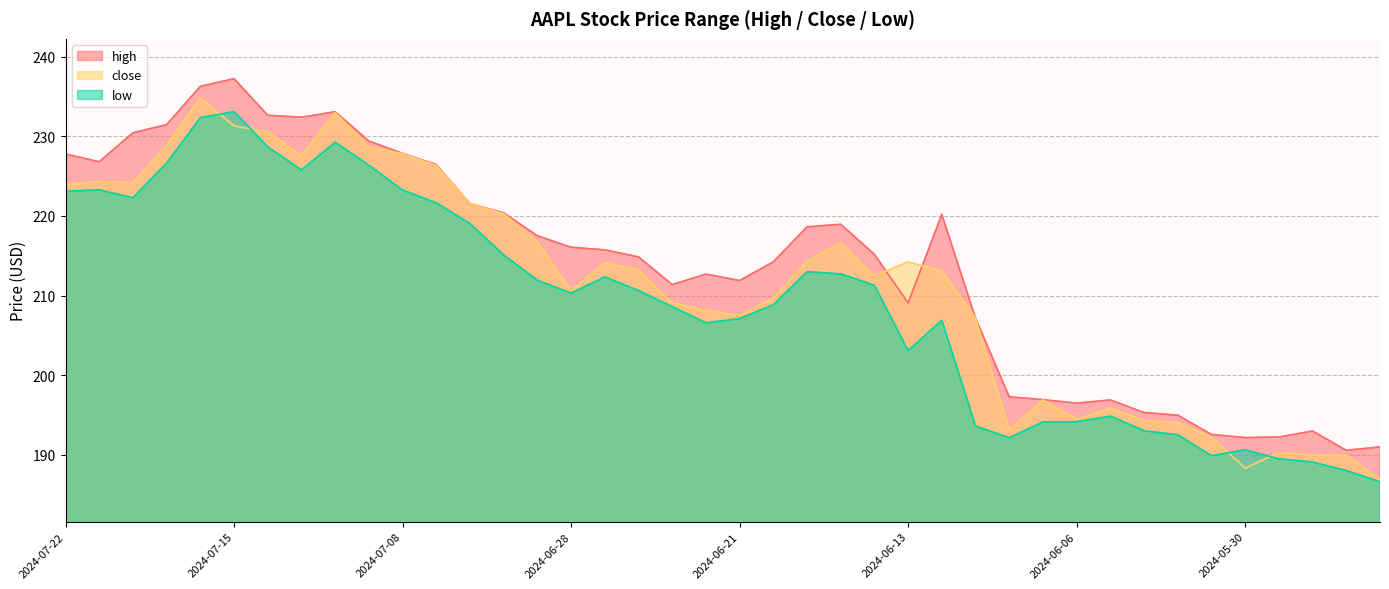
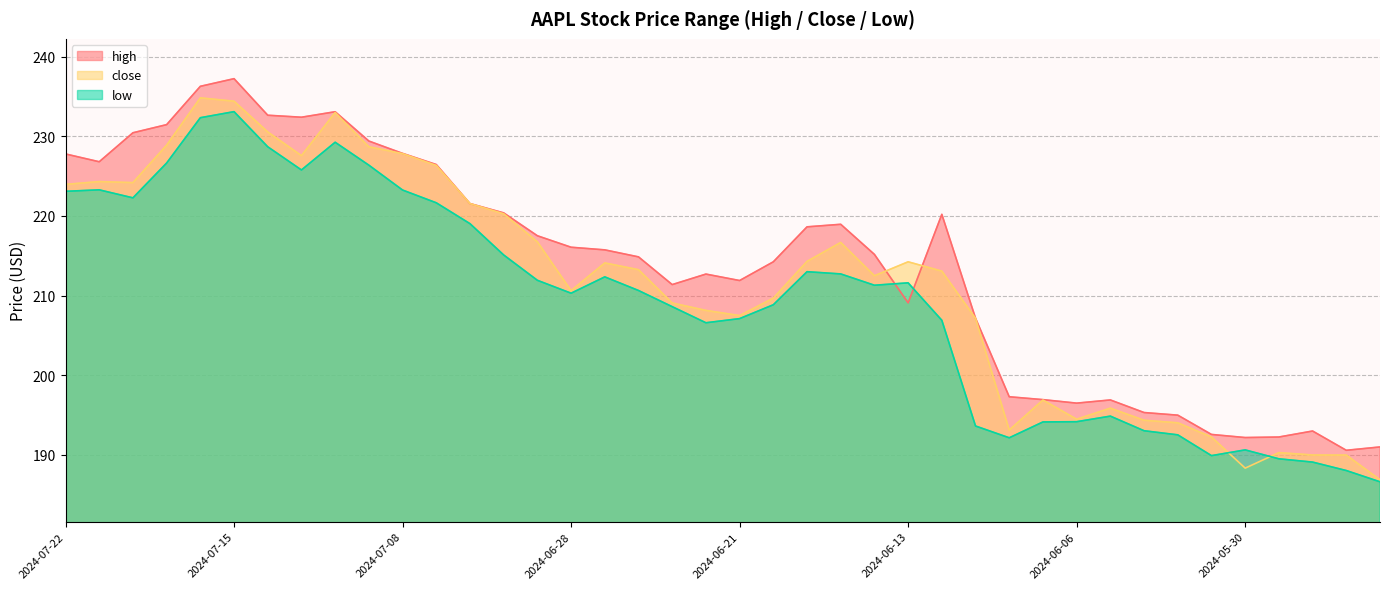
close, 2024-07-15: 231 -> 234
low, 2024-06-13: 203 -> 212
